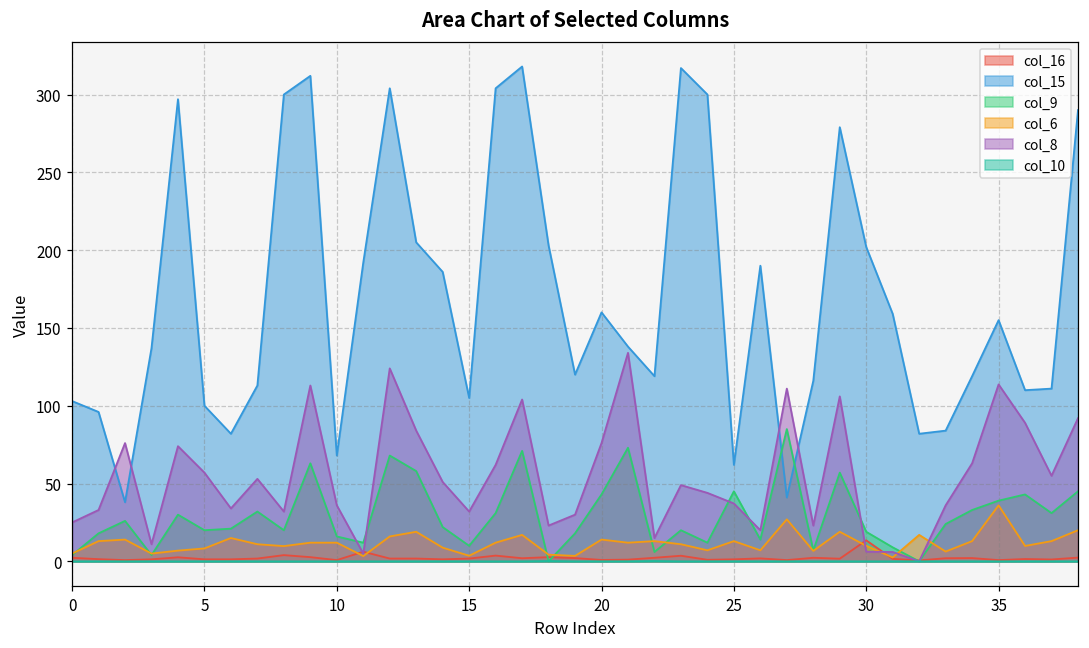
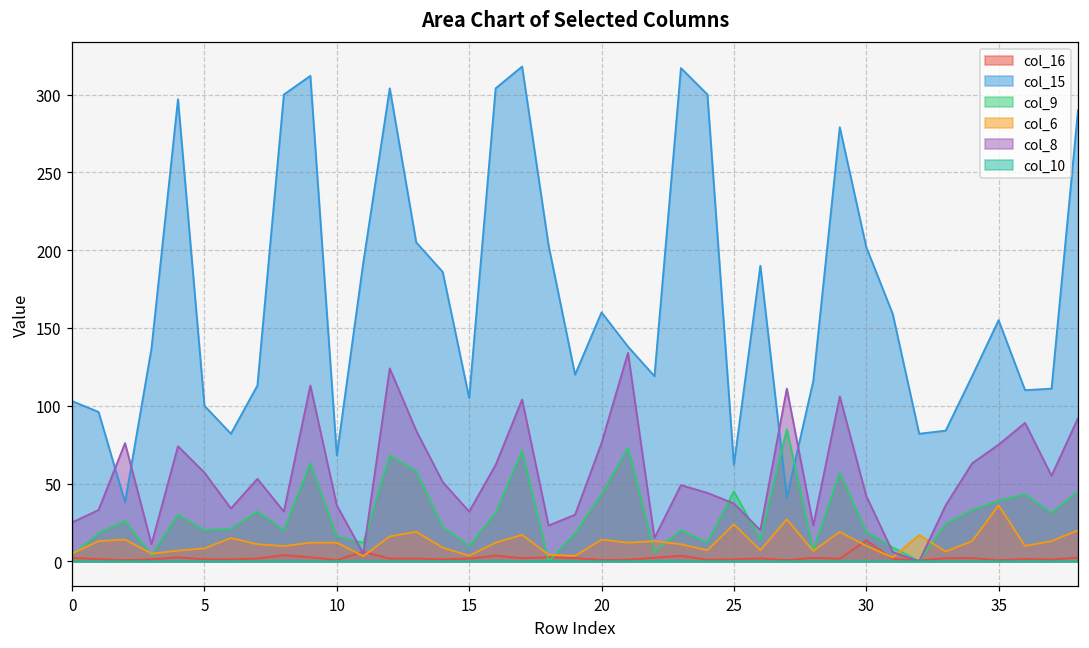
col_6, 25: 13 -> 24
col_8, 30: 6 -> 42
col_8, 35: 114 -> 75
